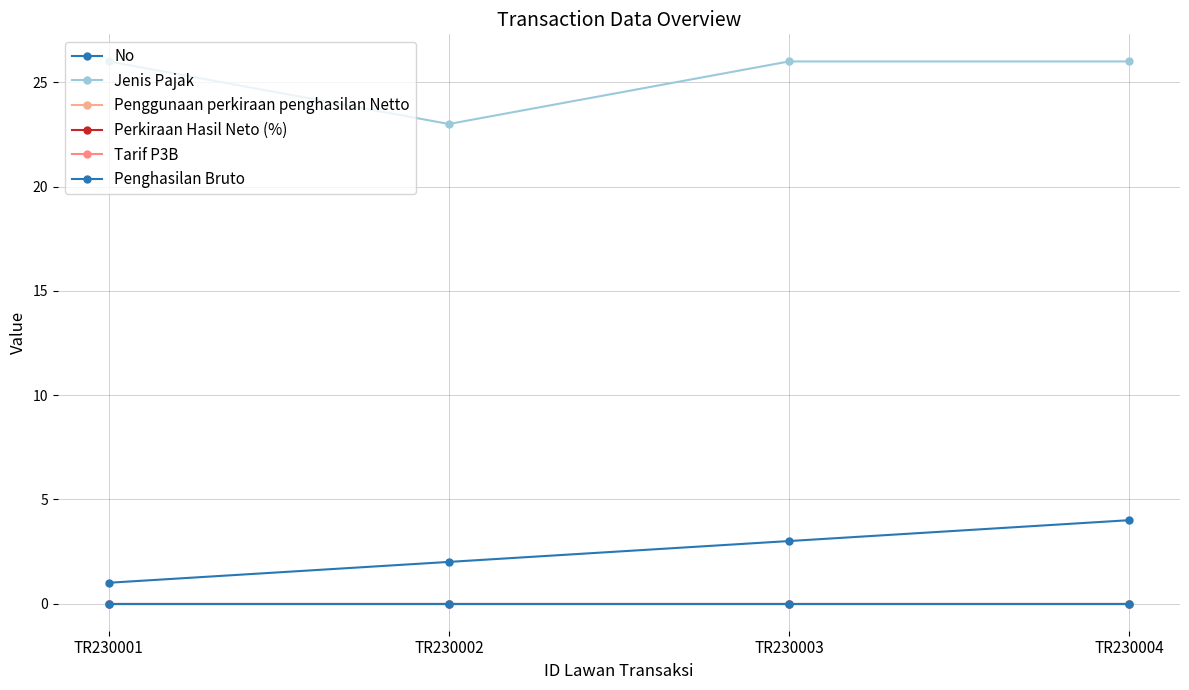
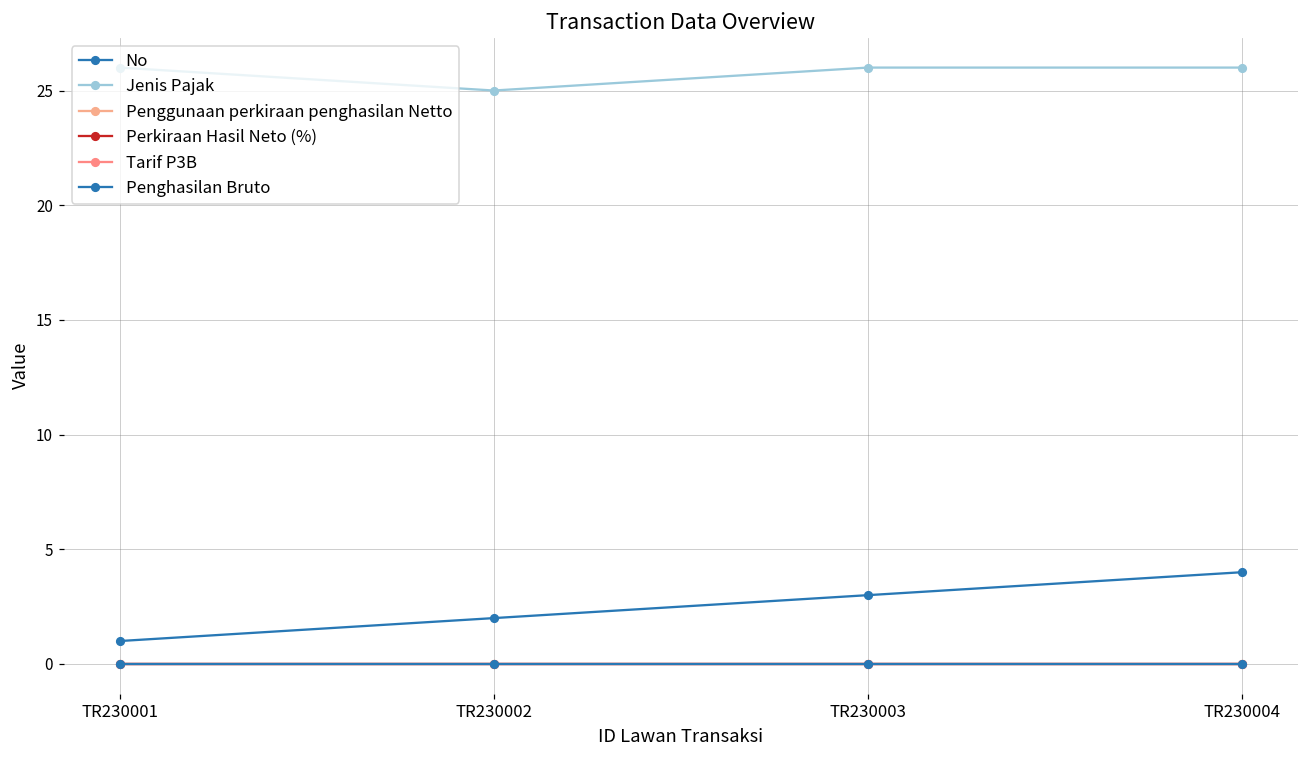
Jenis Pajak, TR230002: 23 -> 25
